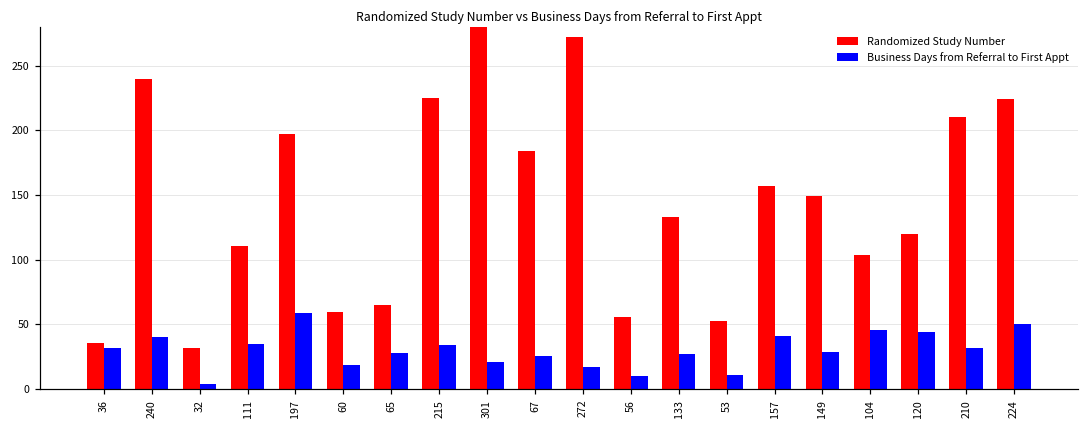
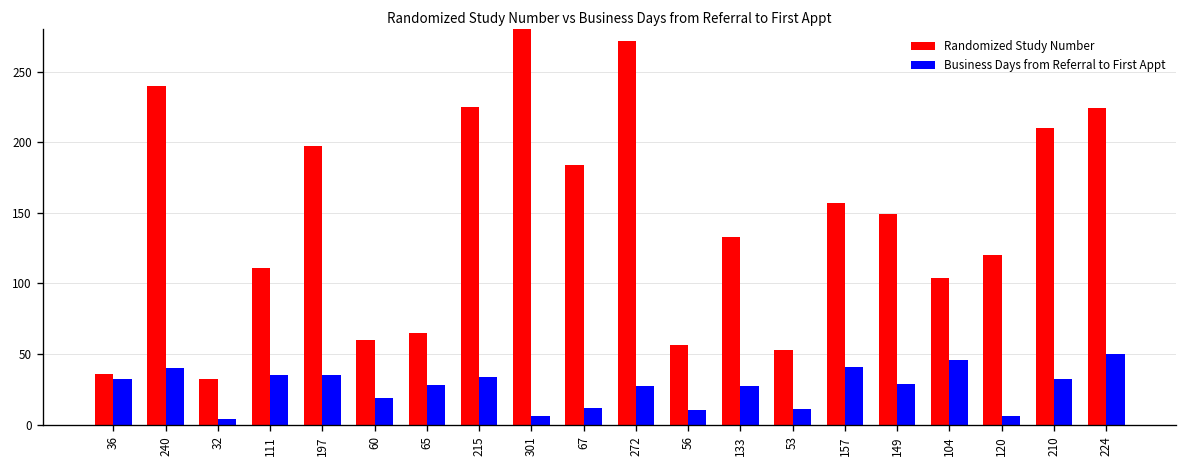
Business Days from Referral to First Appt, 197: 59 -> 35
Business Days from Referral to First Appt, 301: 21 -> 6
Business Days from Referral to First Appt, 67: 26 -> 12
Business Days from Referral to First Appt, 272: 17 -> 27
Business Days from Referral to First Appt, 120: 44 -> 6
